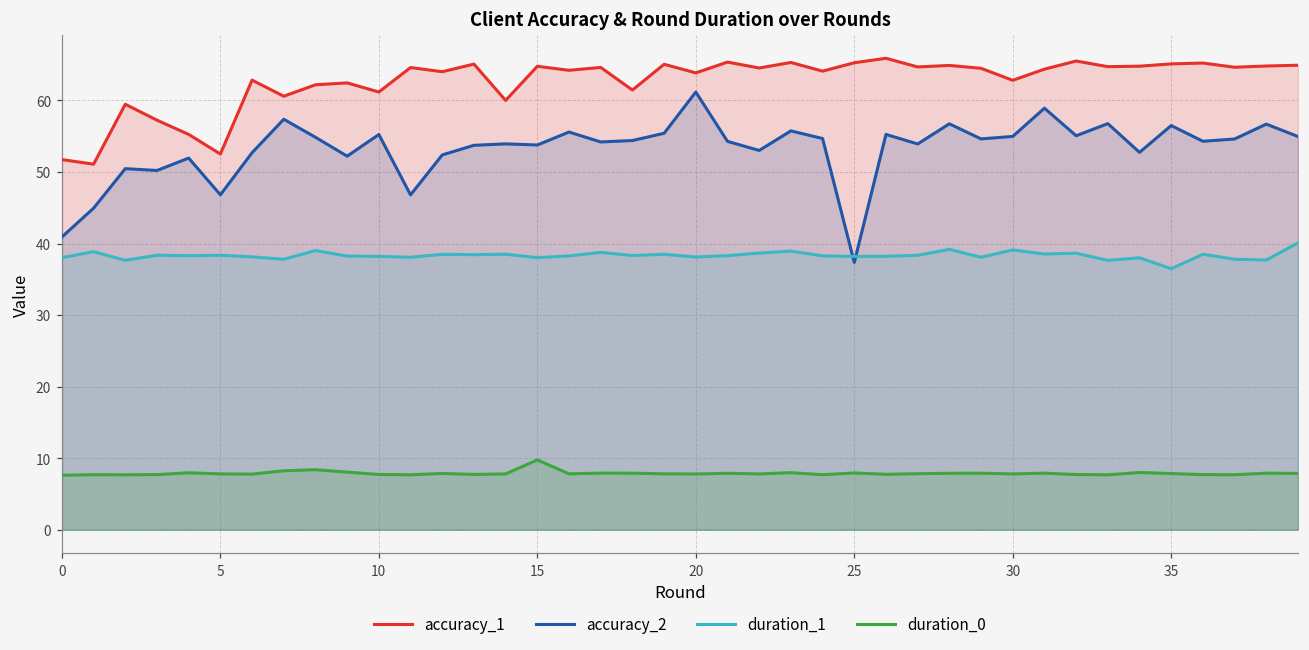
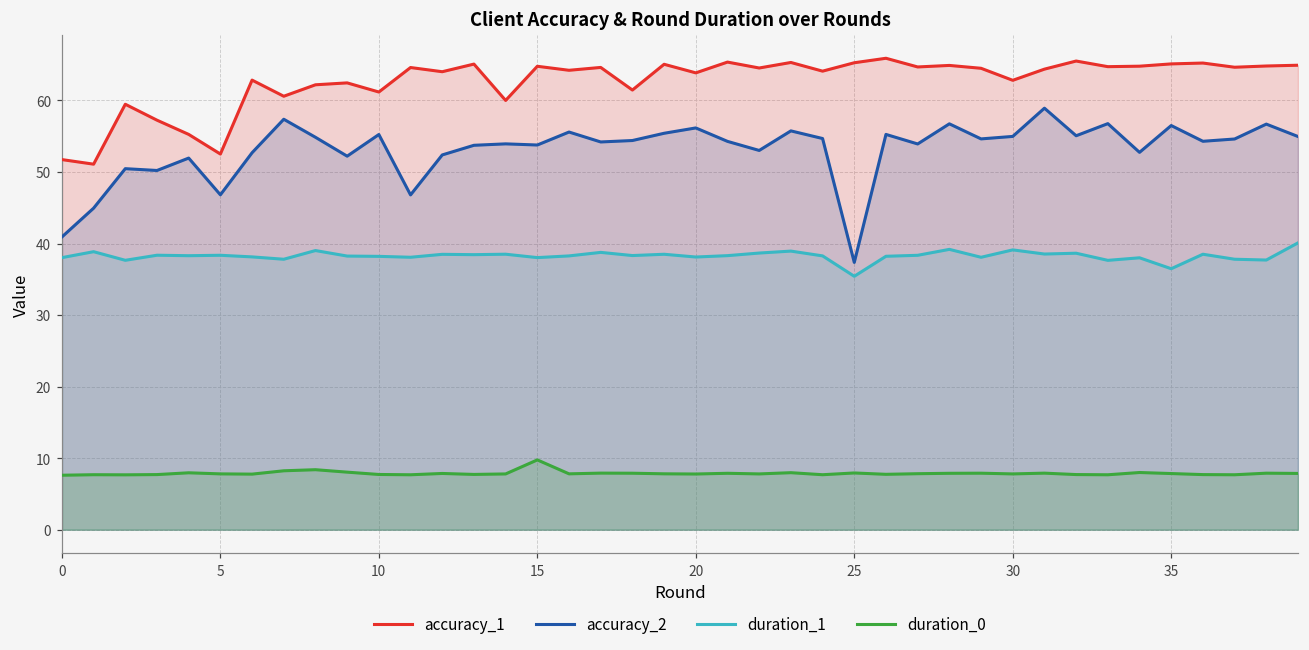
accuracy_2, 20: 61 -> 56
duration_1, 25: 38 -> 35
